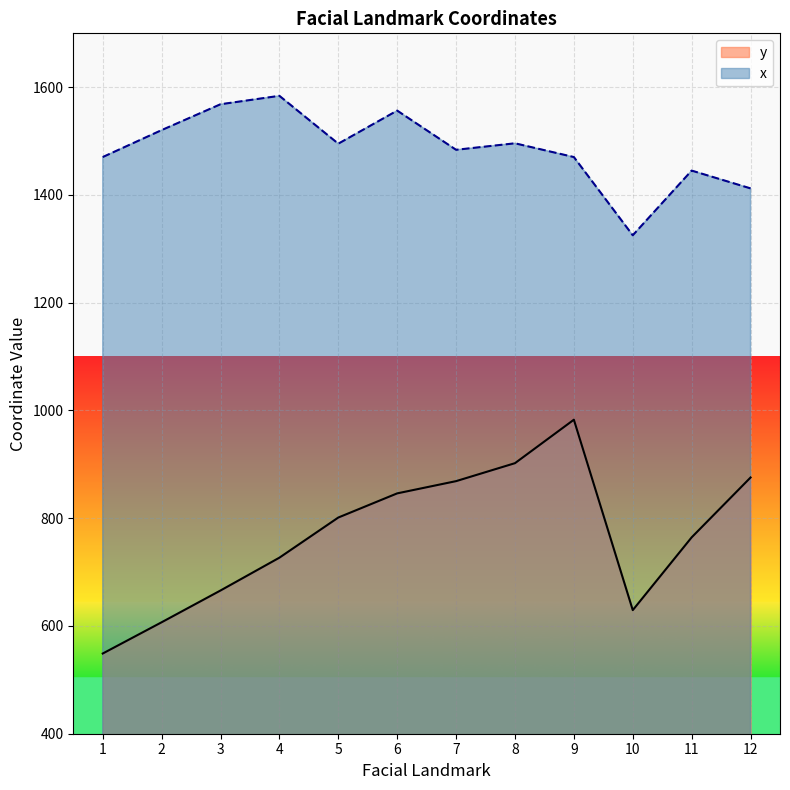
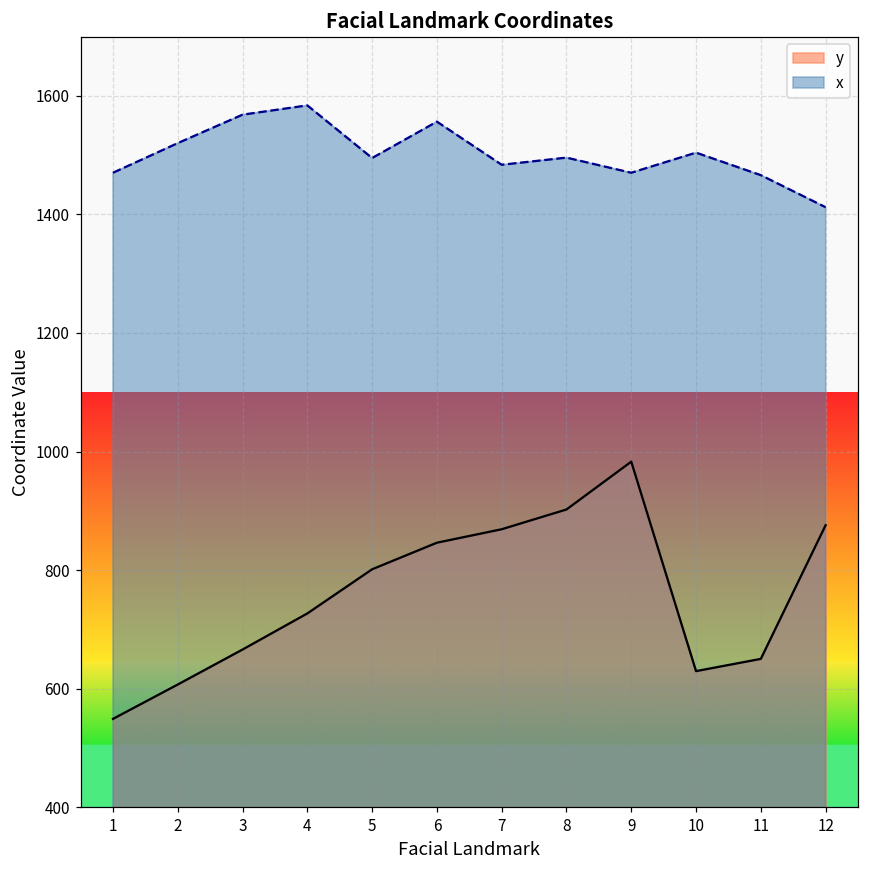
x, 10: 1330 -> 1500
y, 11: 760 -> 650
x, 11: 1450 -> 1470
